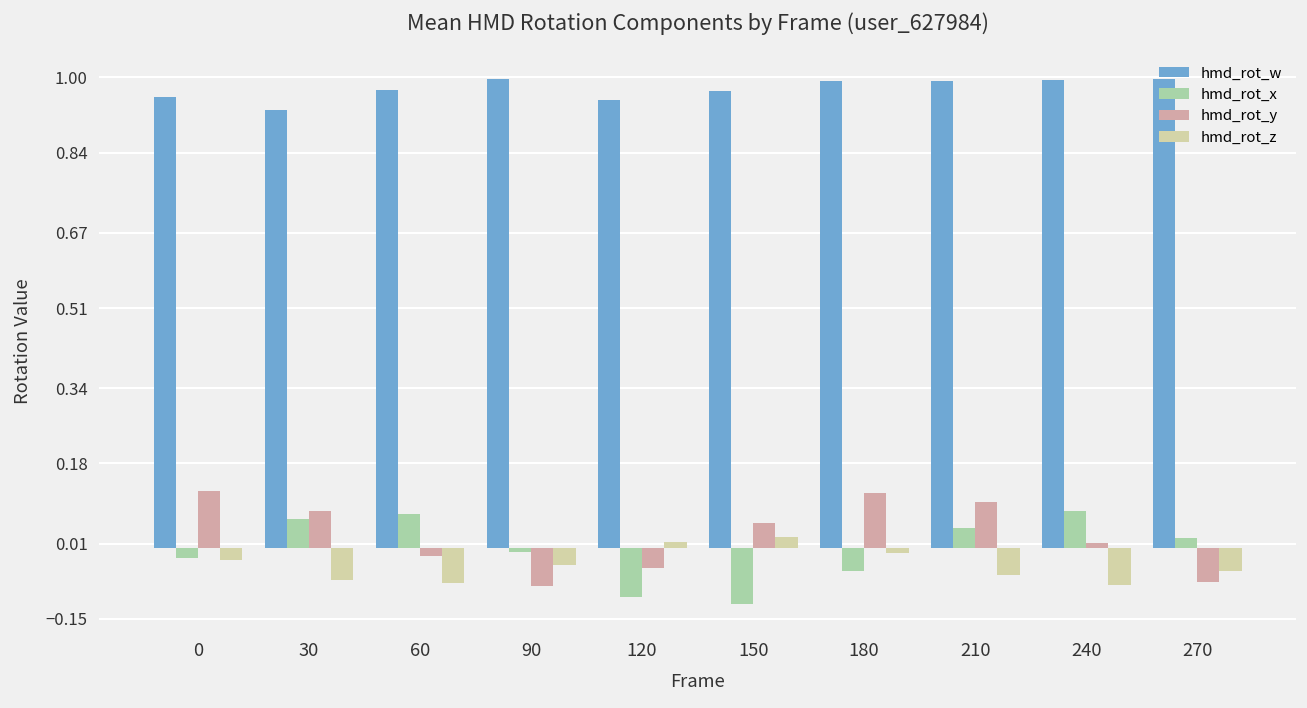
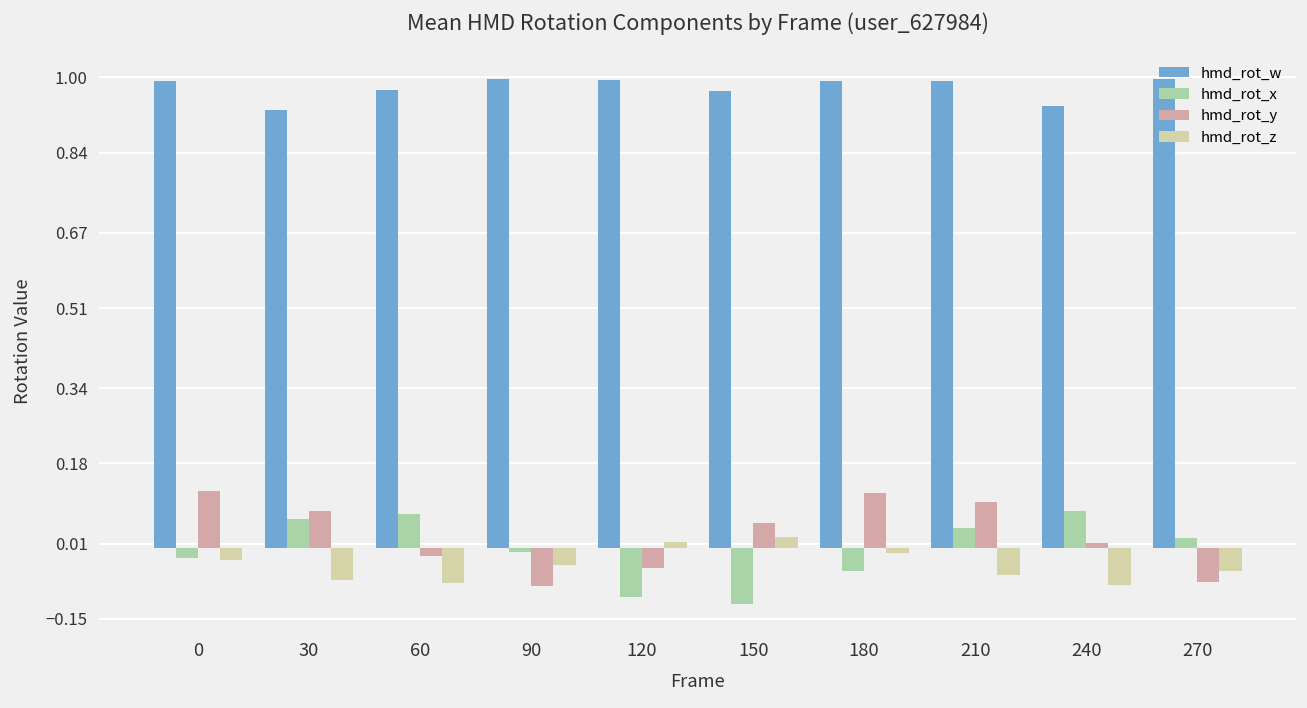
hmd_rot_w, 0: 0.96 -> 0.99
hmd_rot_w, 120: 0.95 -> 0.99
hmd_rot_w, 240: 0.99 -> 0.94
